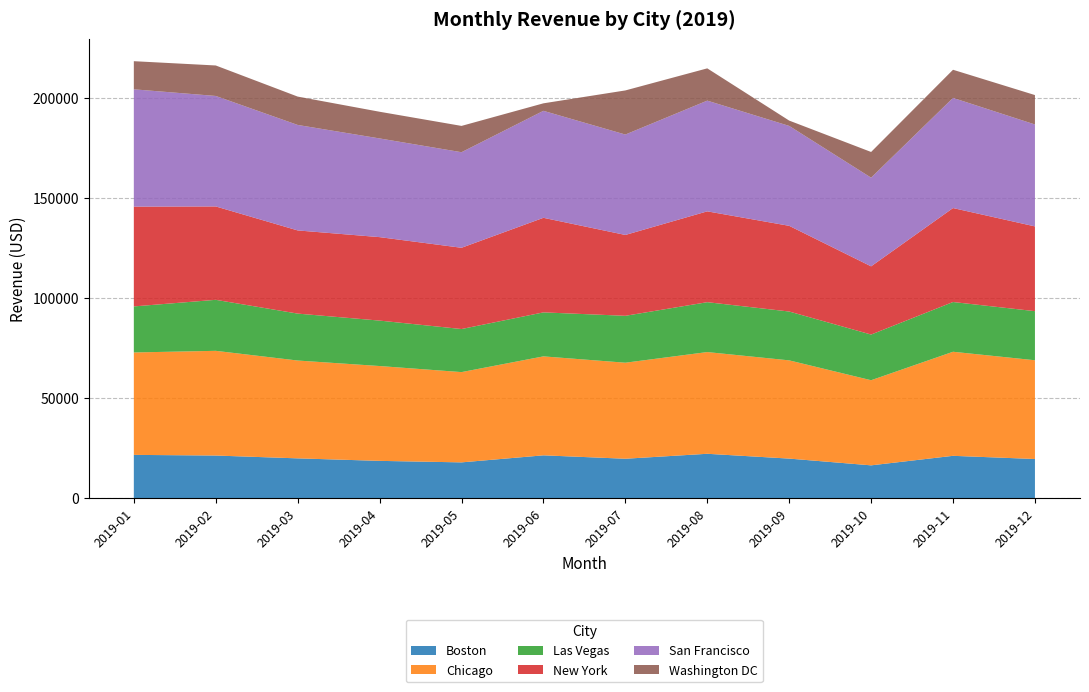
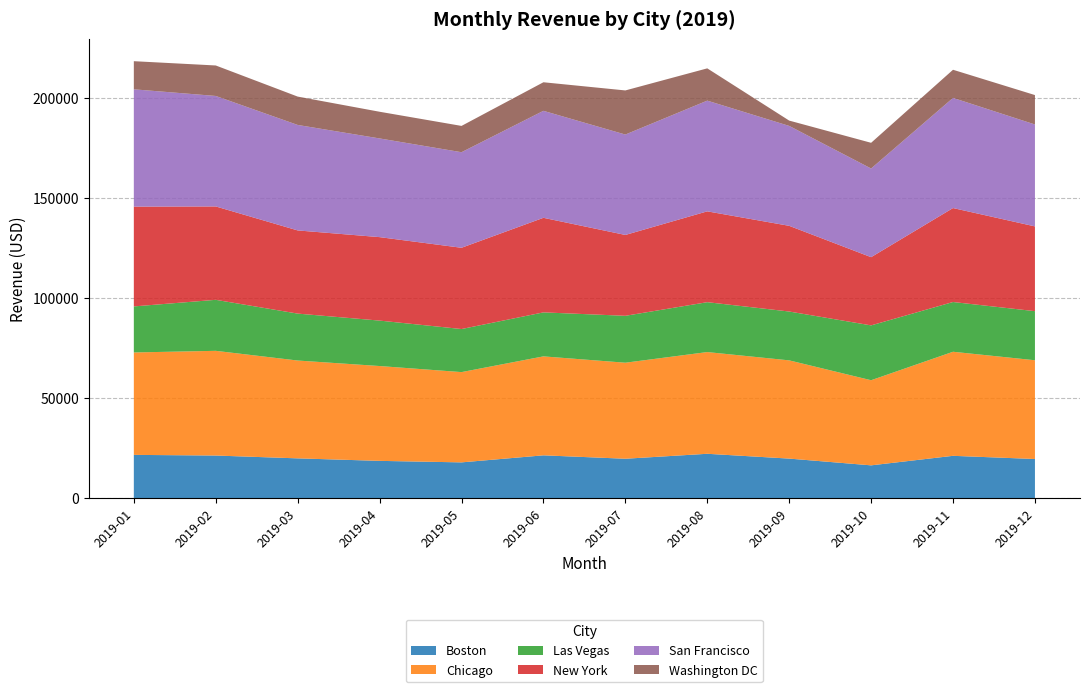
Washington DC, 2019-06: 4000 -> 14000
Las Vegas, 2019-10: 23000 -> 27000
